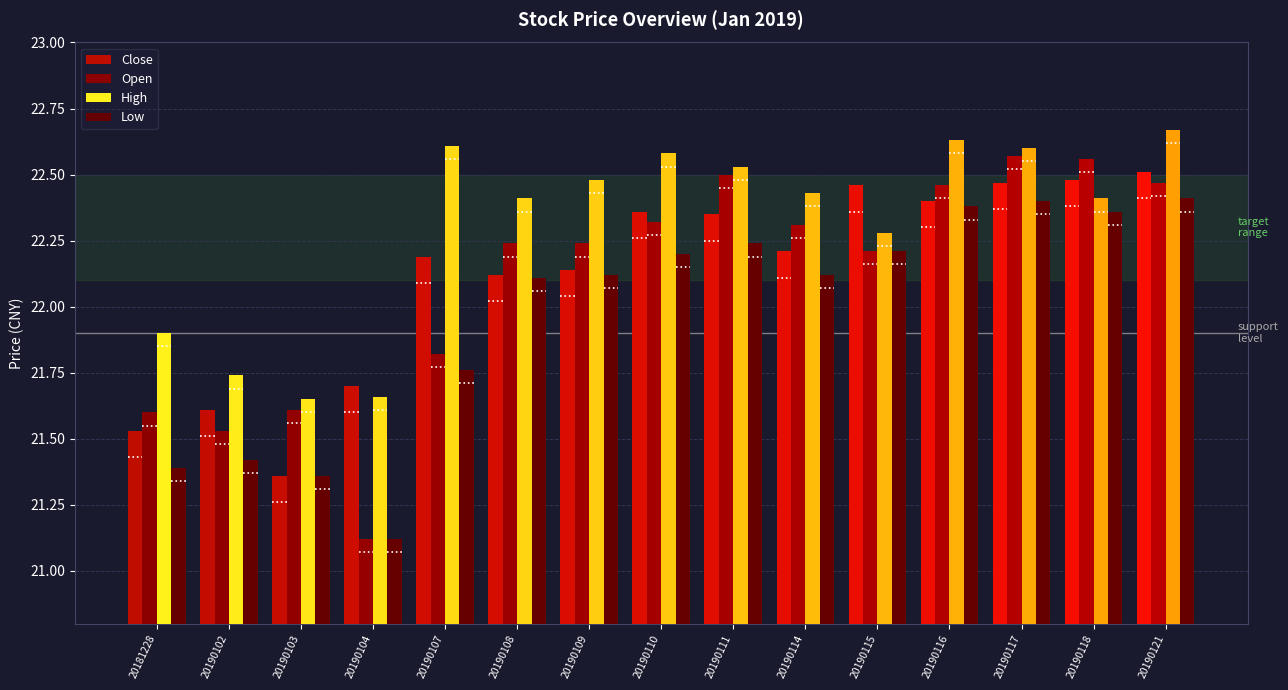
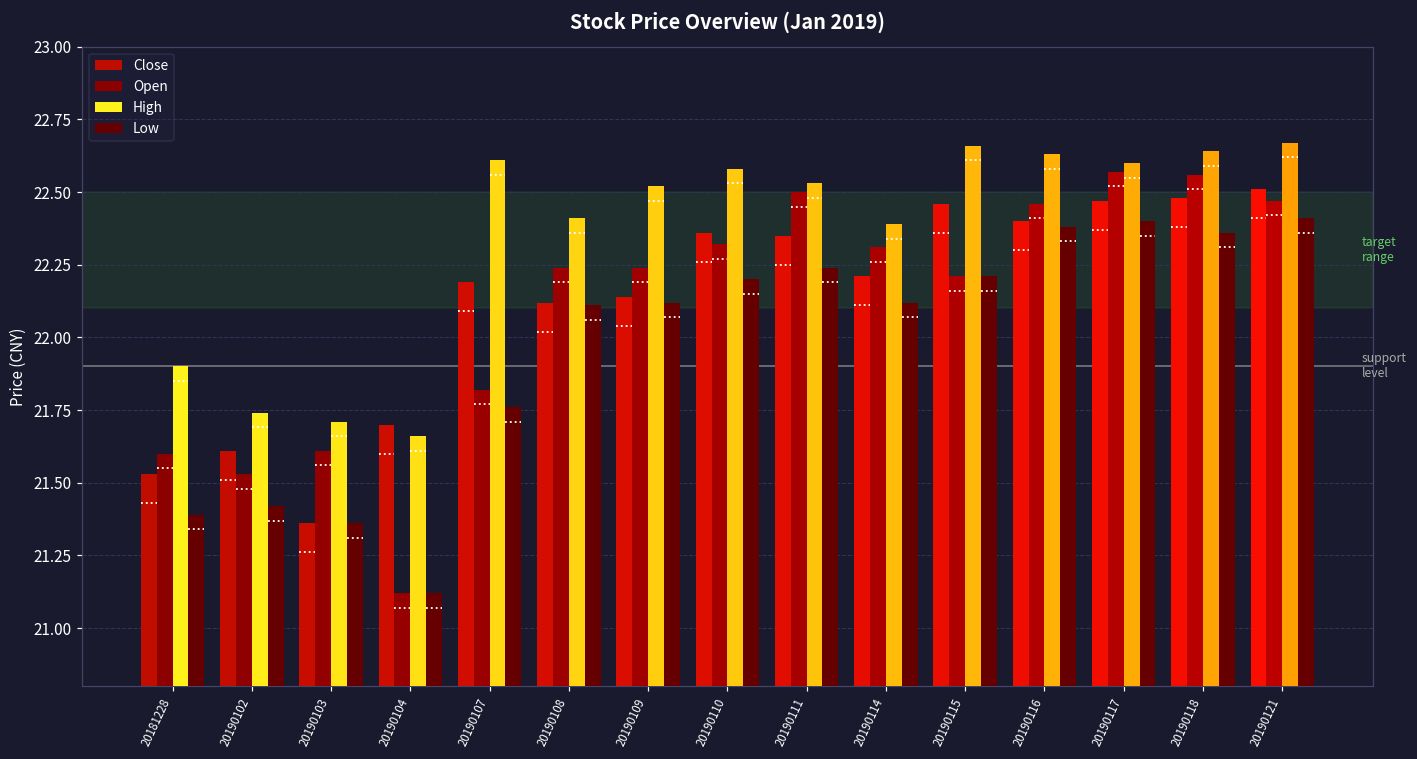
High, 20190103: 21.65 -> 21.71
High, 20190109: 22.48 -> 22.52
High, 20190114: 22.43 -> 22.39
High, 20190115: 22.28 -> 22.66
High, 20190118: 22.41 -> 22.64
